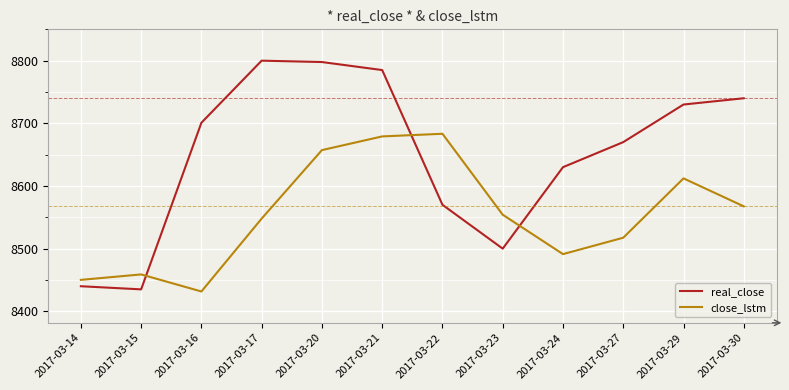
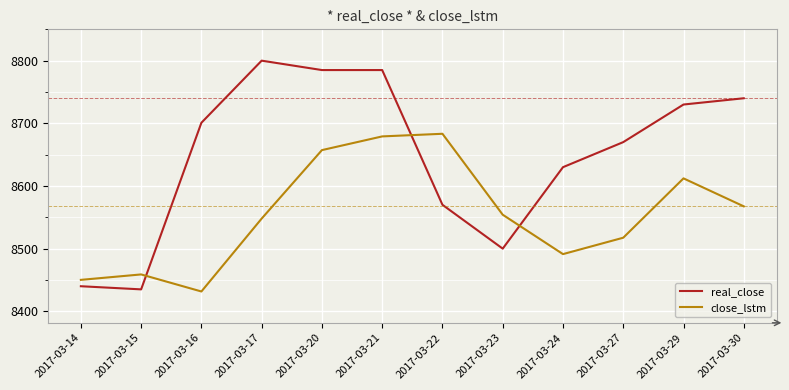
real_close, 2017-03-20: 8800 -> 8790
